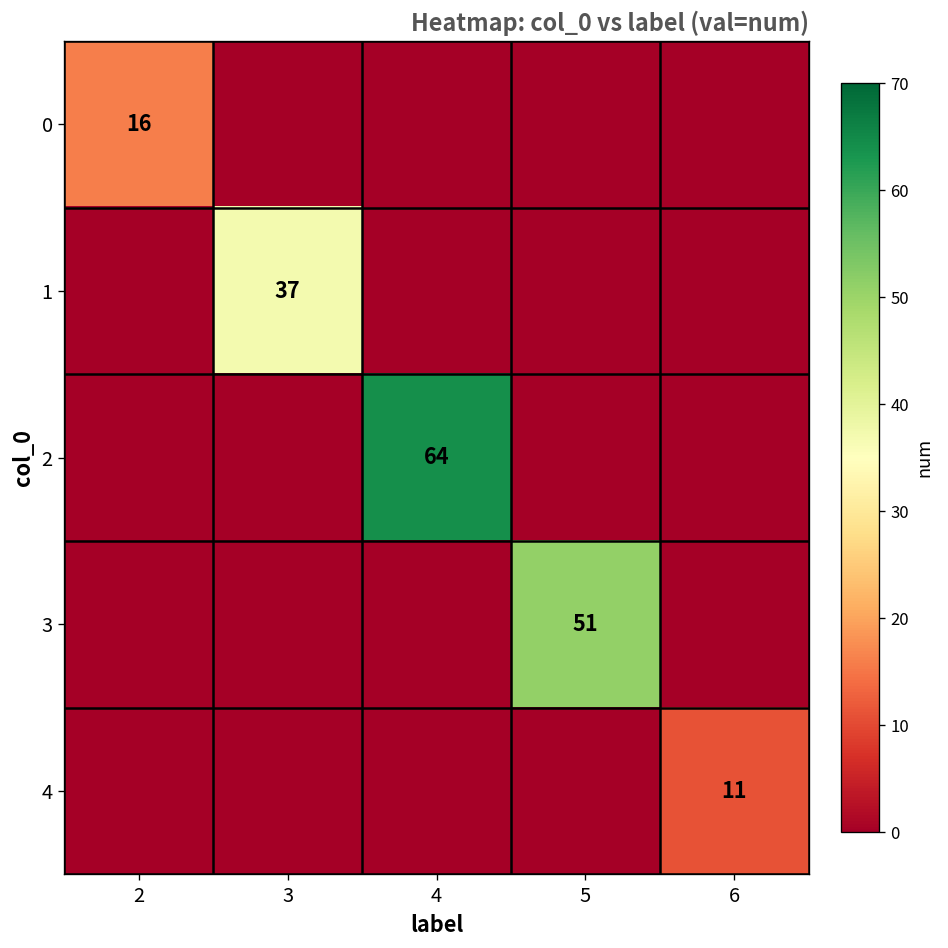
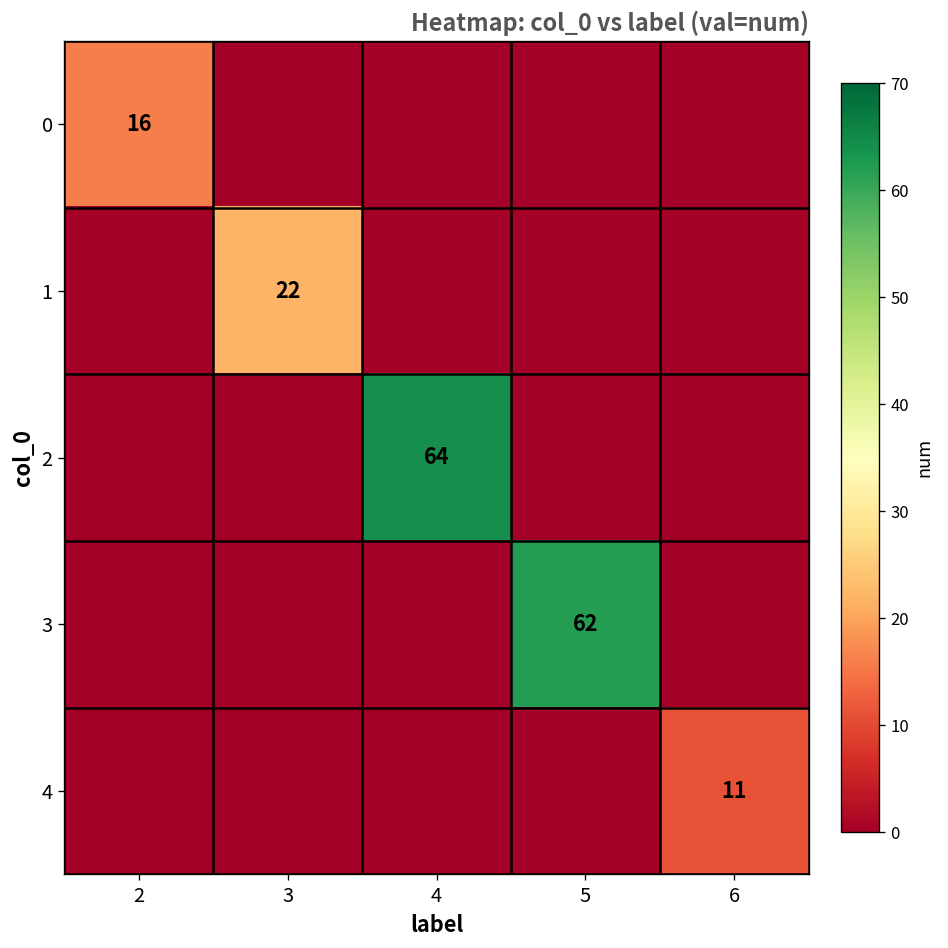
1, 3: 37 -> 22
3, 5: 51 -> 62
